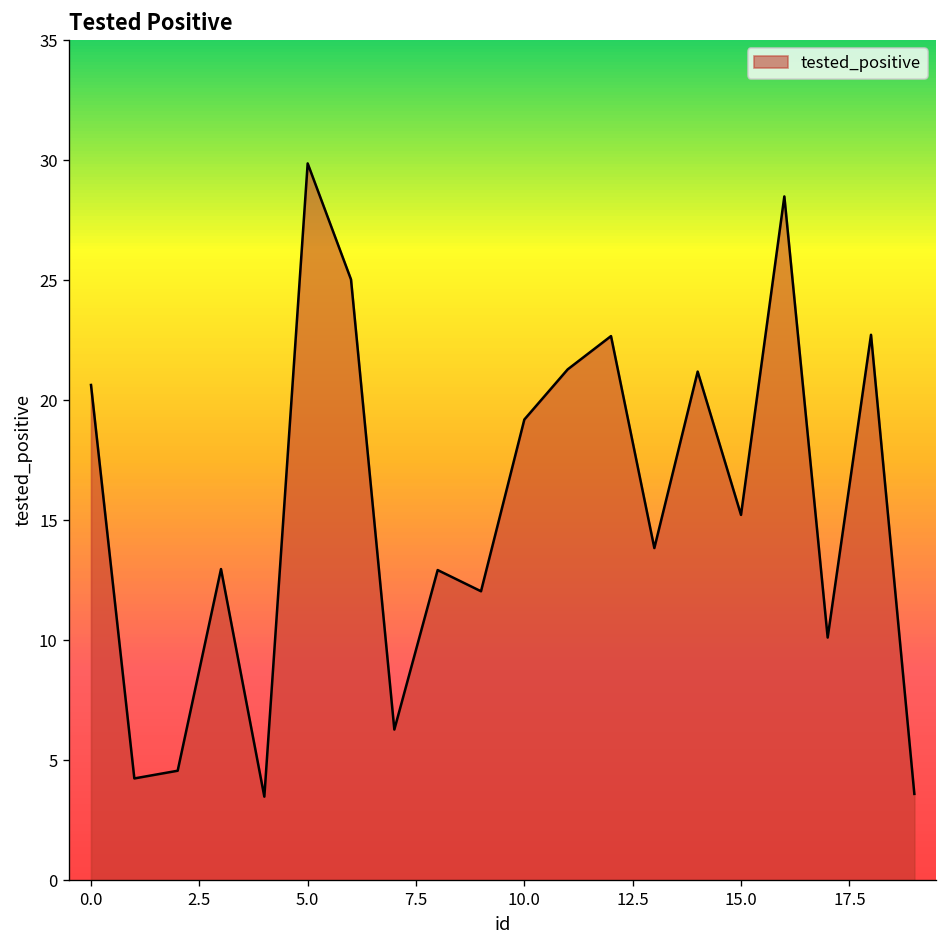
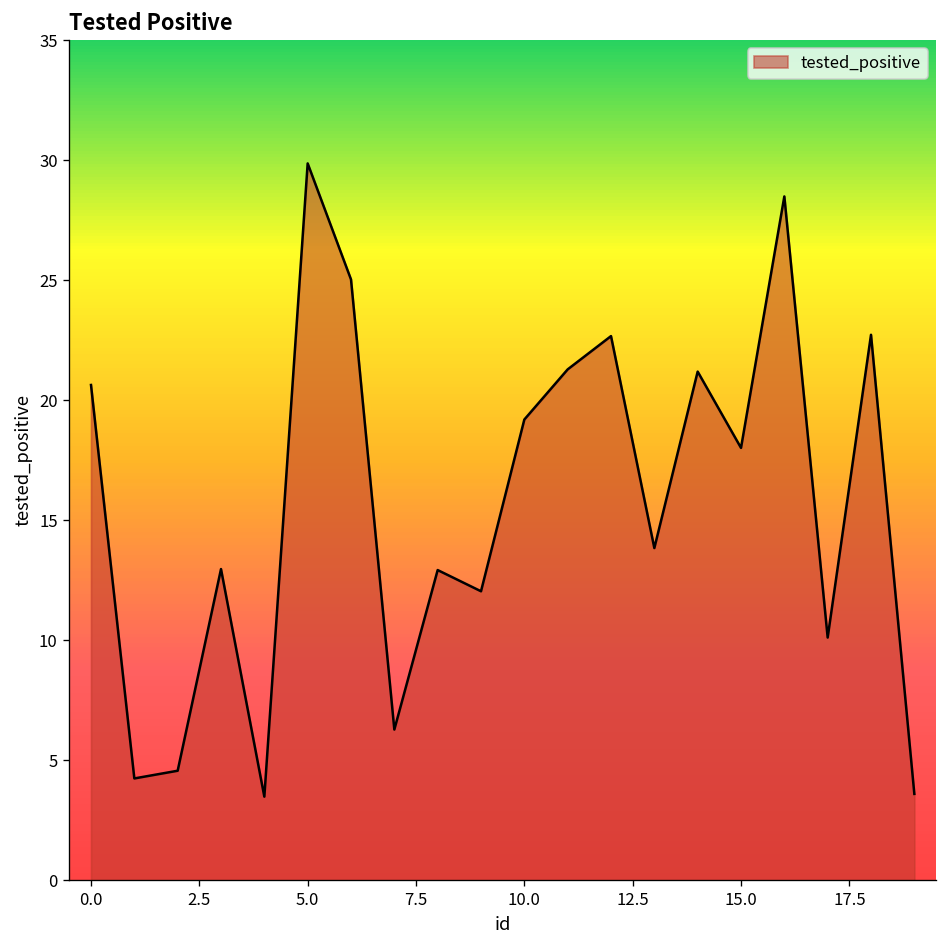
15.0: 15.2 -> 18.0
